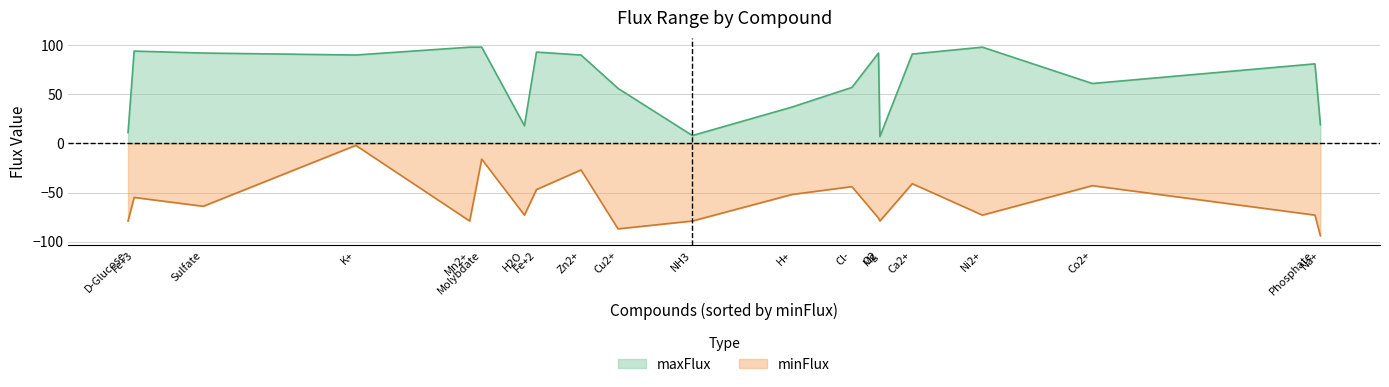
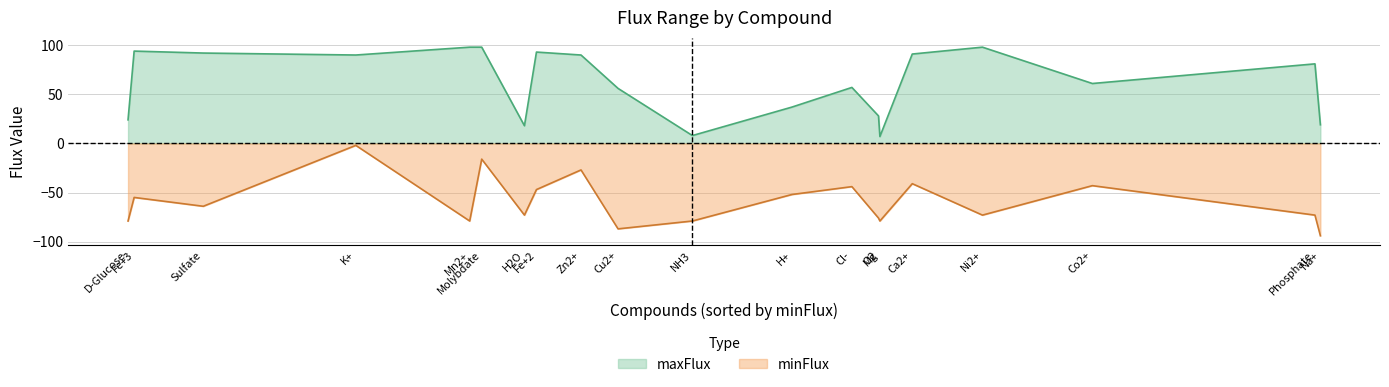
maxFlux, D-Glucose: 10 -> 20
maxFlux, O2: 90 -> 30
